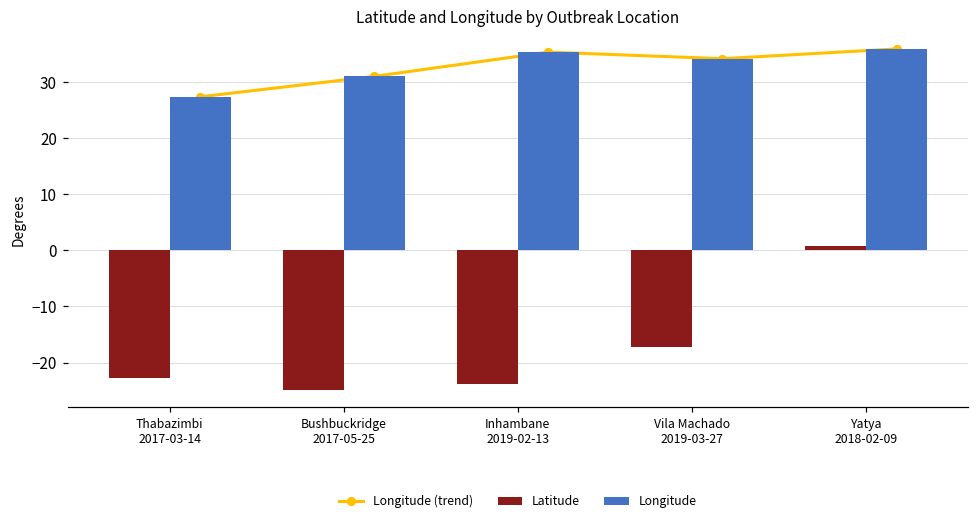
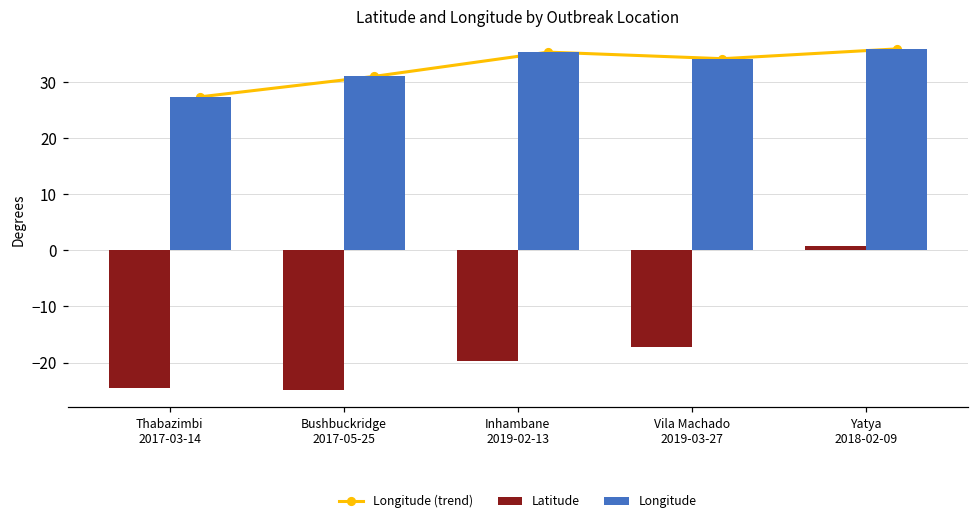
Latitude, Thabazimbi 2017-03-14: -23 -> -25
Latitude, Inhambane 2019-02-13: -24 -> -20
